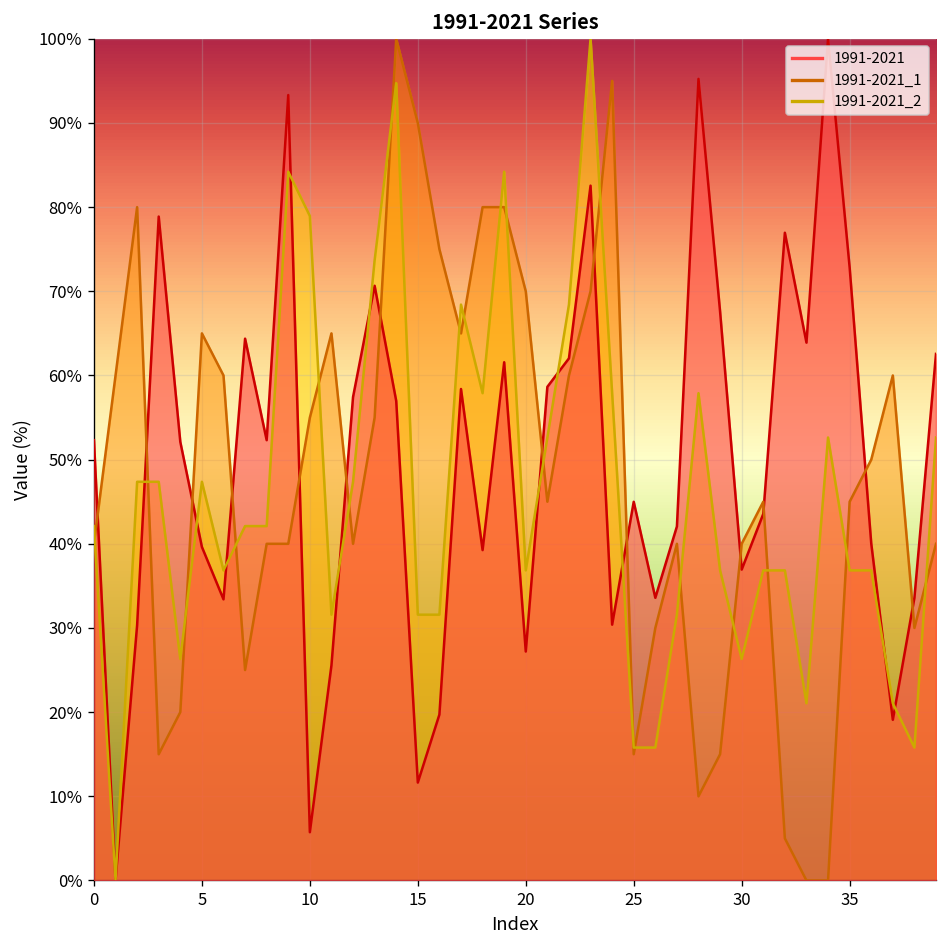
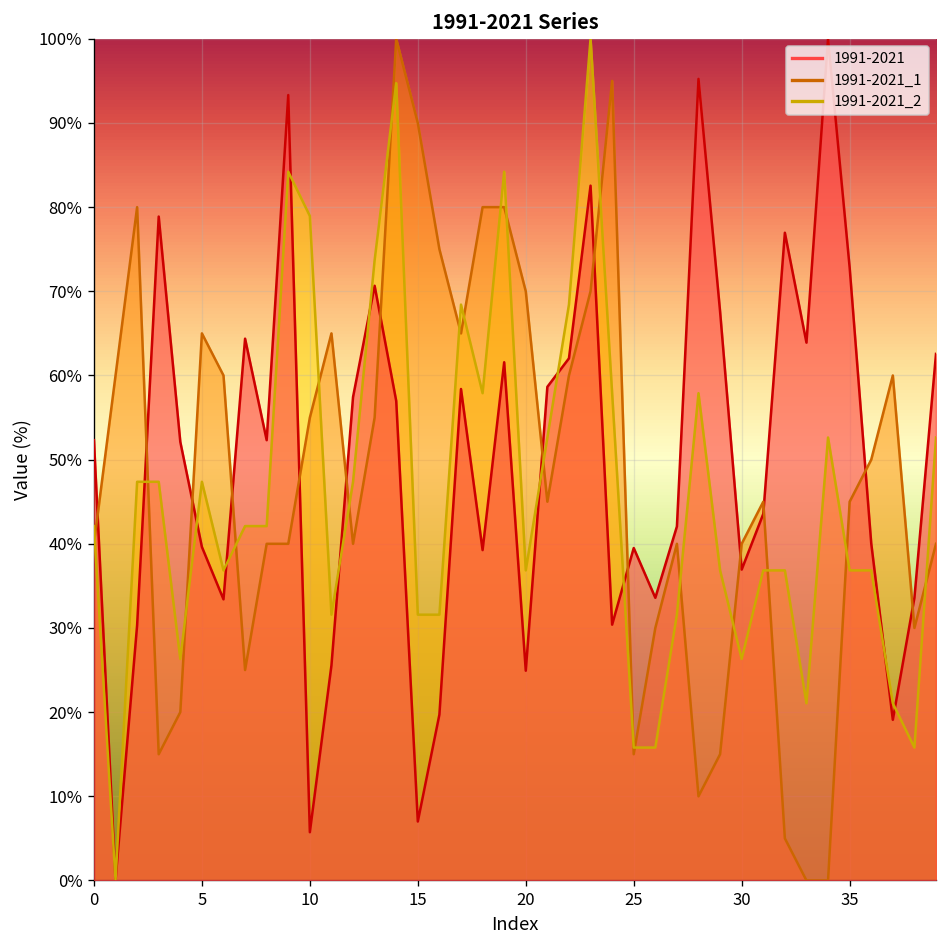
1991-2021, 15: 12% -> 7%
1991-2021, 20: 27% -> 25%
1991-2021, 25: 45% -> 39%
